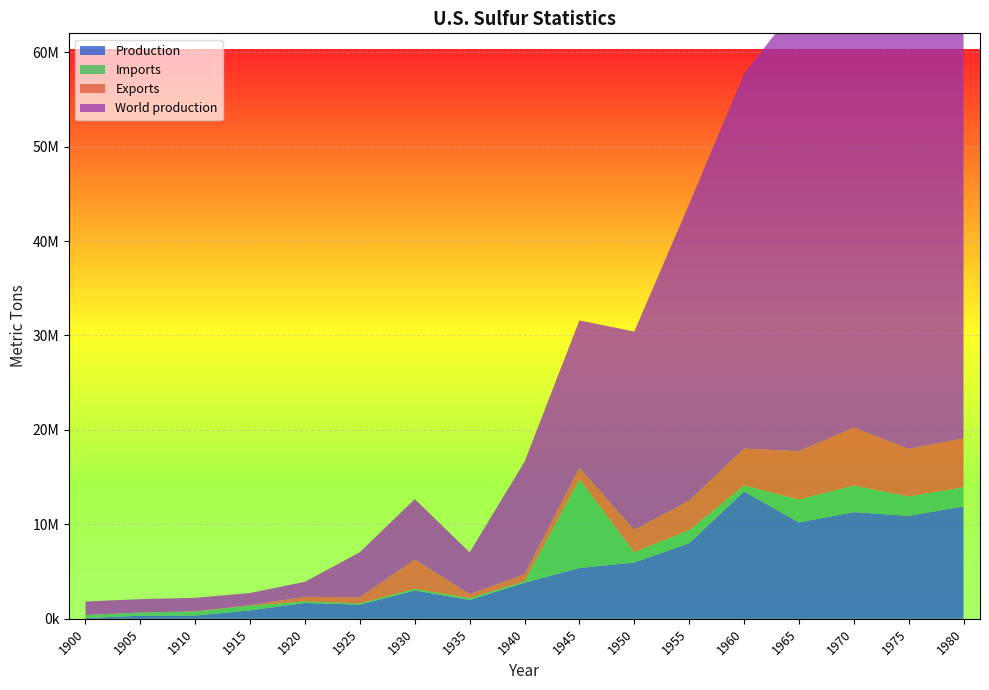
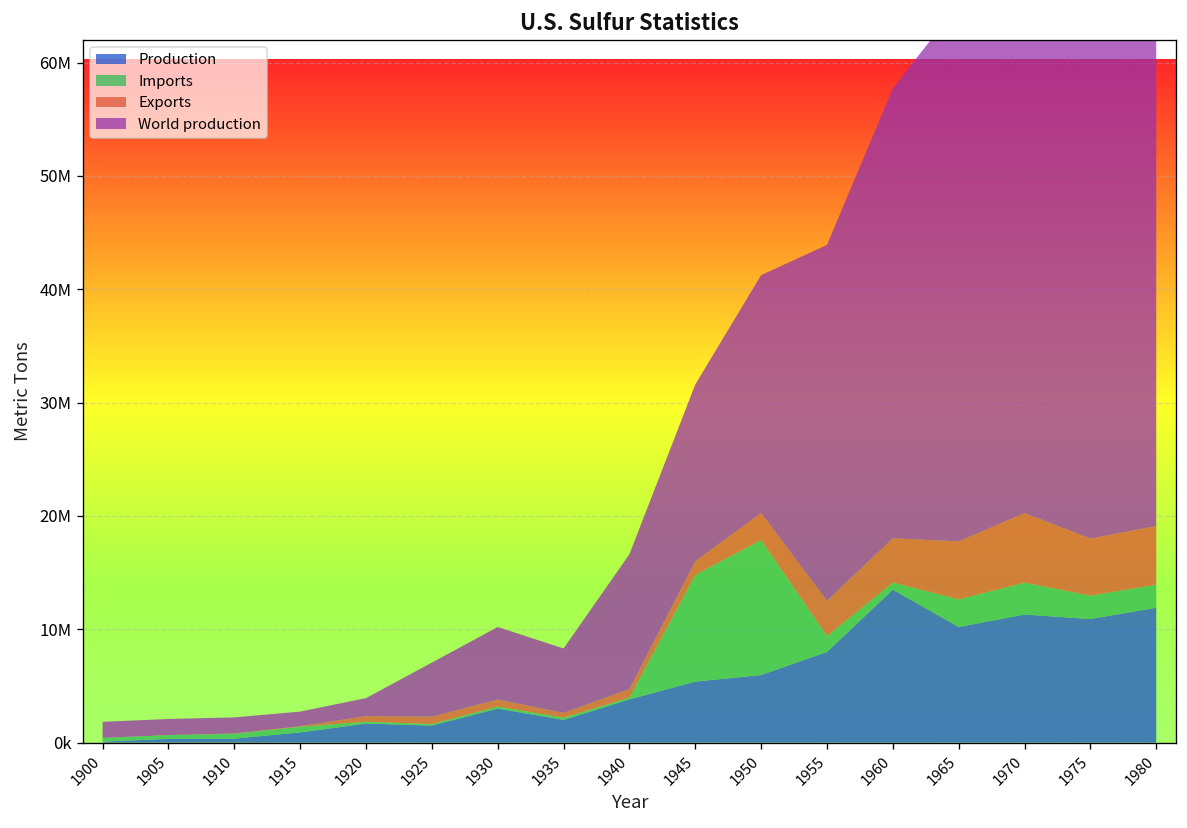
Exports, 1930: 3000000 -> 1000000
World production, 1935: 4000000 -> 6000000
Imports, 1950: 1000000 -> 12000000
